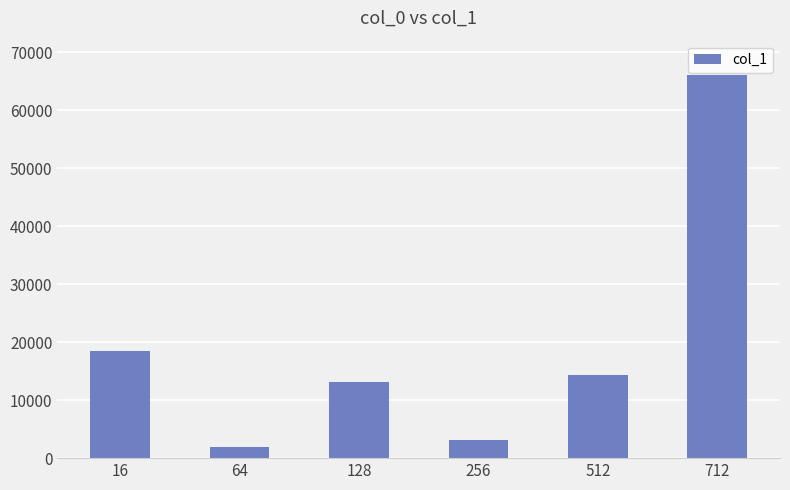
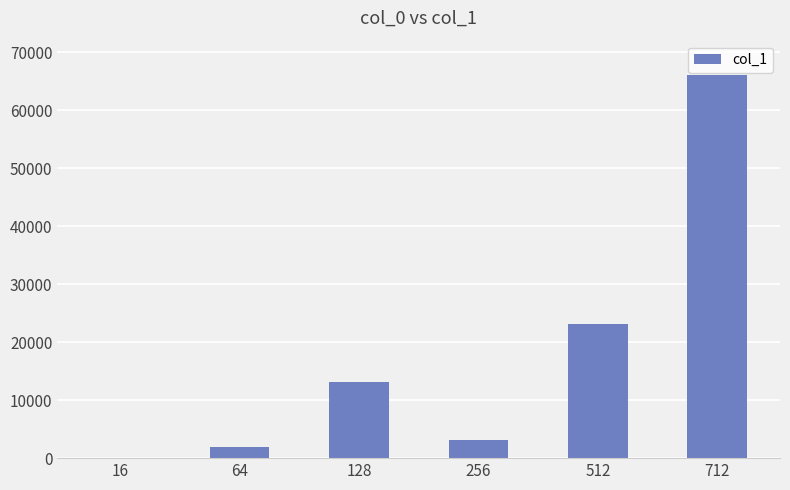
16: 18000 -> 0
512: 14000 -> 23000
